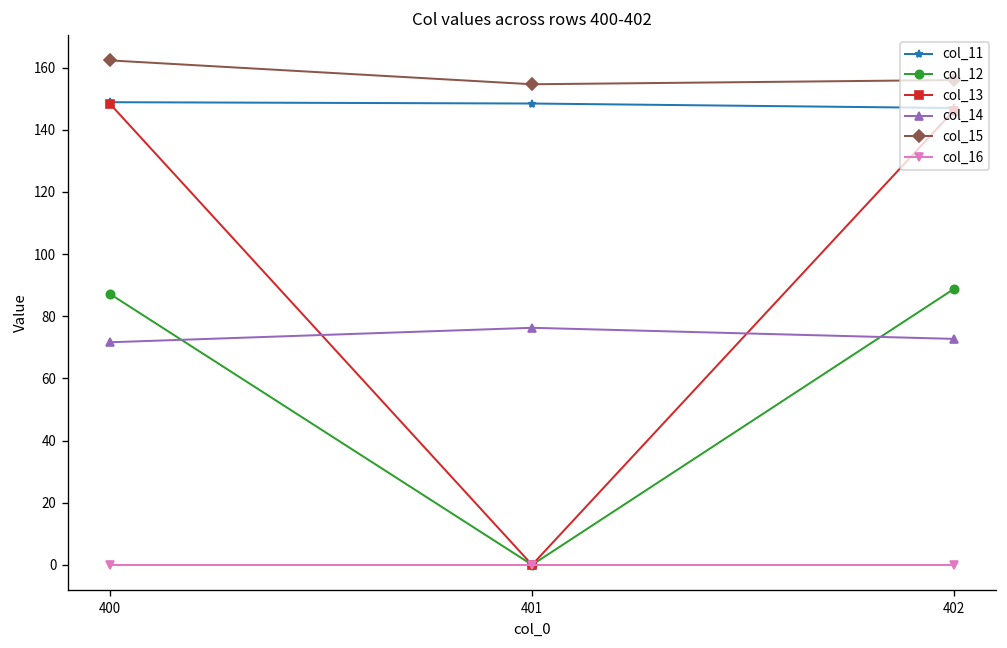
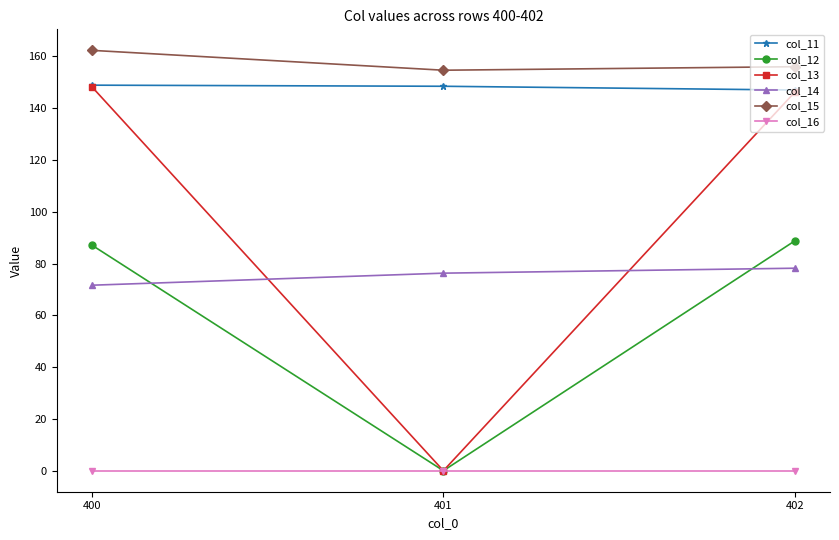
col_14, 402: 73 -> 78
